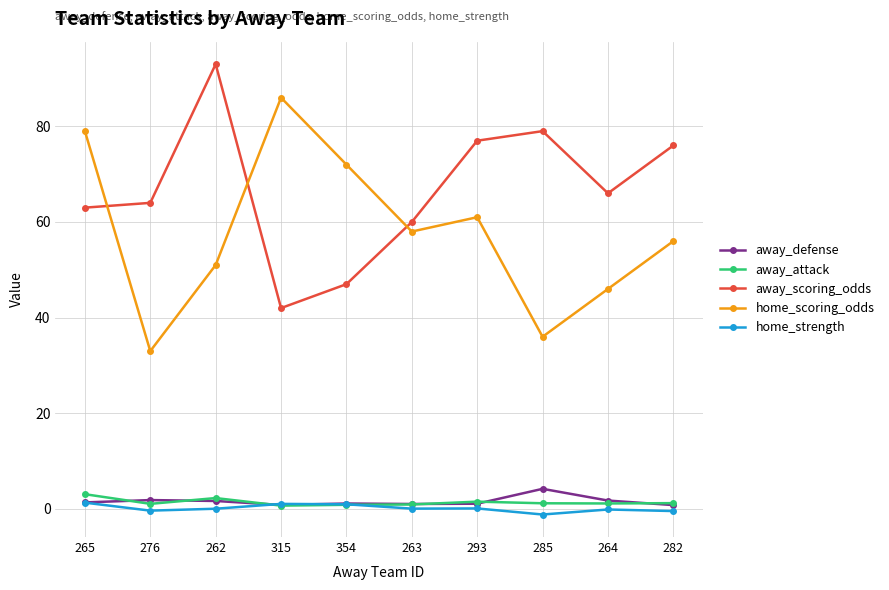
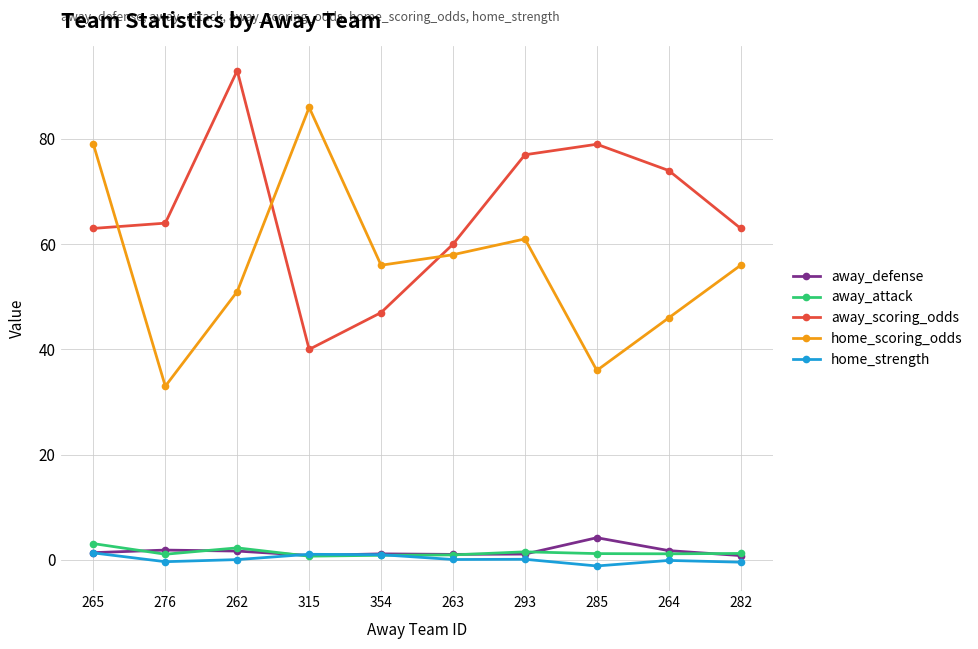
away_scoring_odds, 315: 42 -> 40
home_scoring_odds, 354: 72 -> 56
away_scoring_odds, 264: 66 -> 74
away_scoring_odds, 282: 76 -> 63
